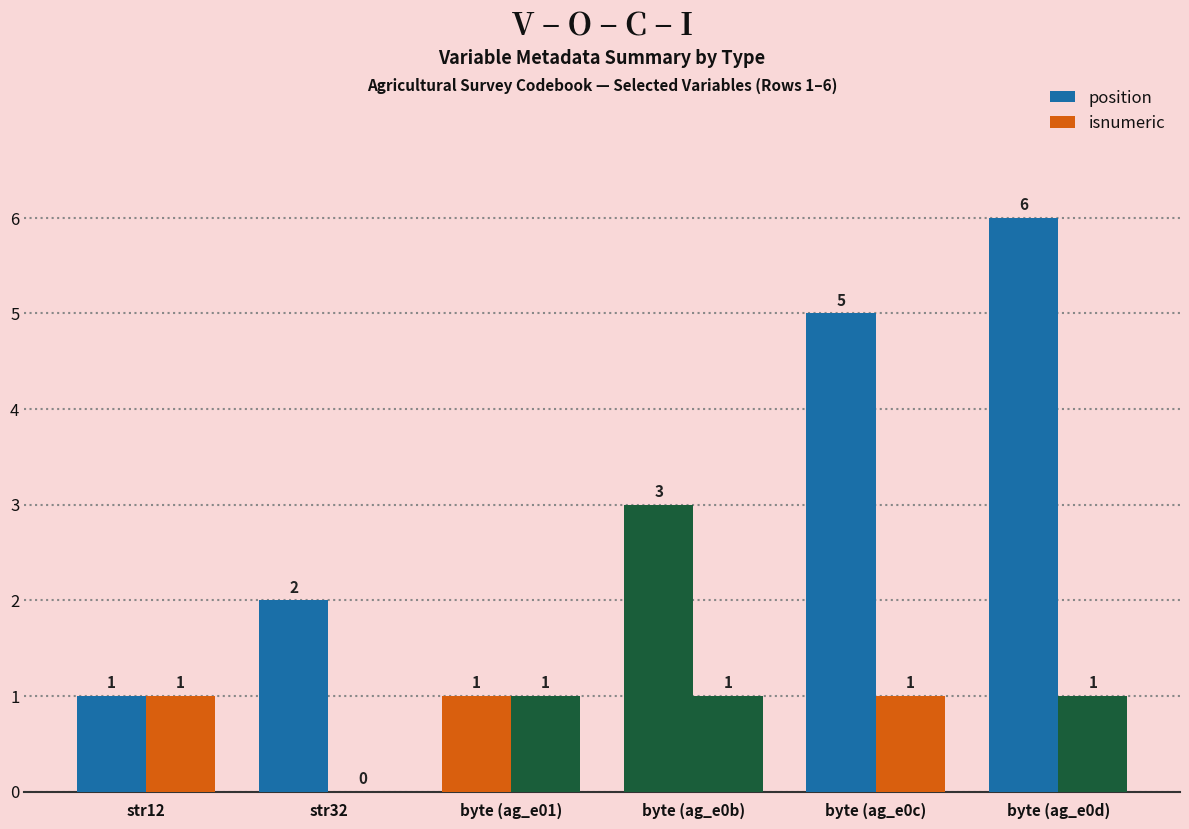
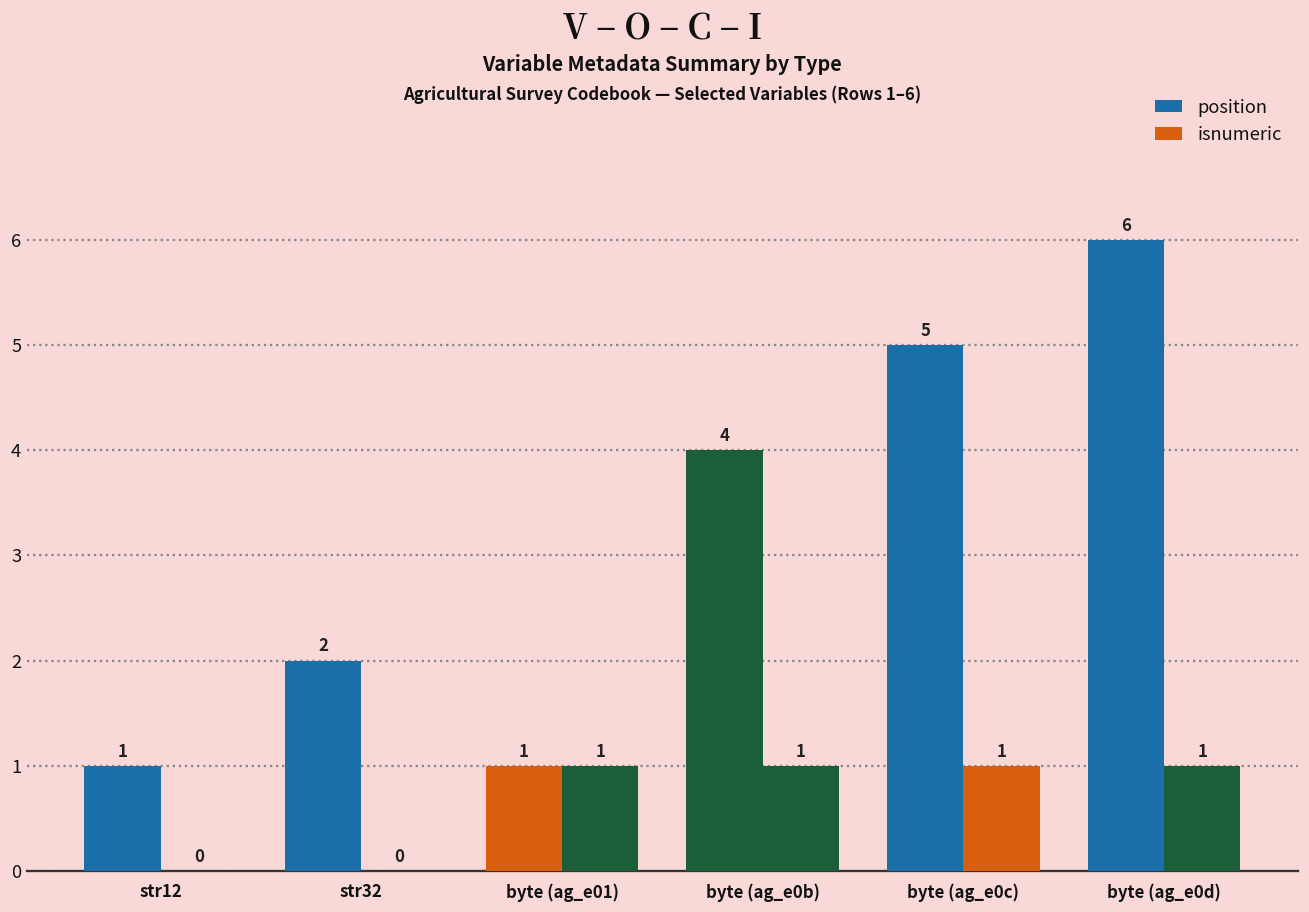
isnumeric, str12: 1 -> 0
position, byte (ag_e0b): 3 -> 4
